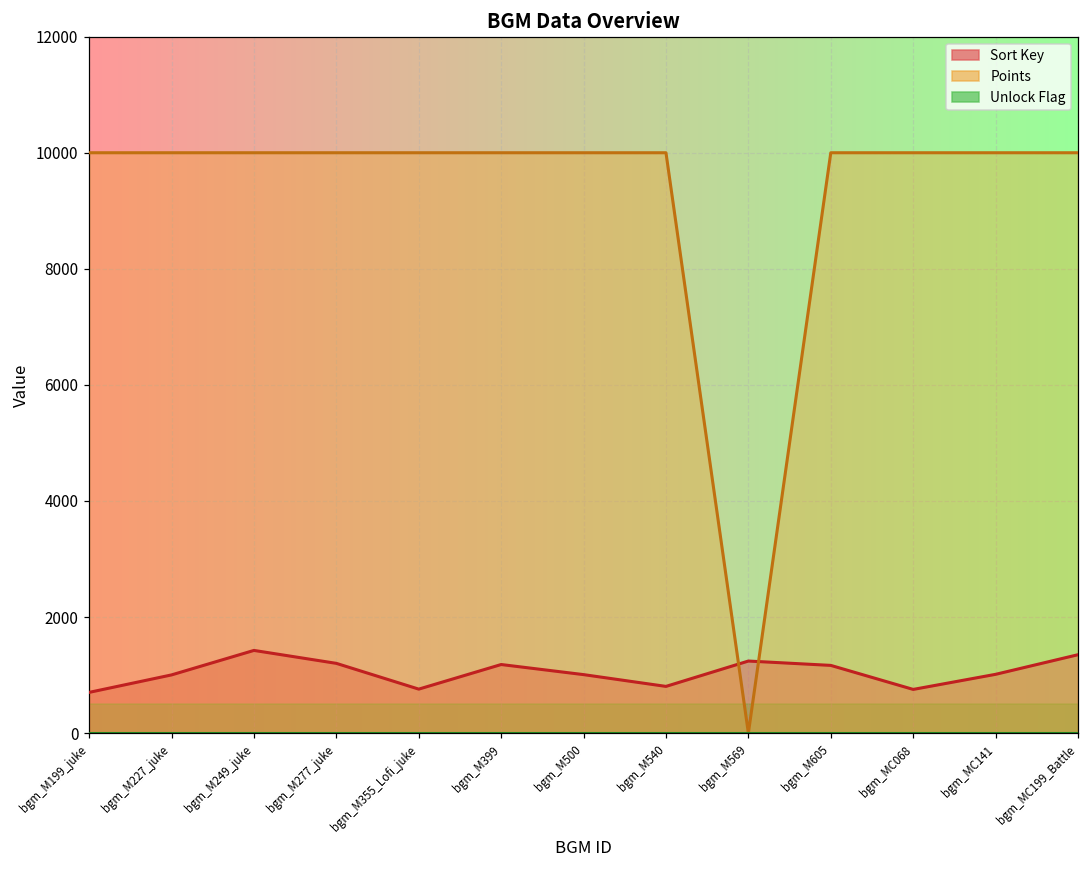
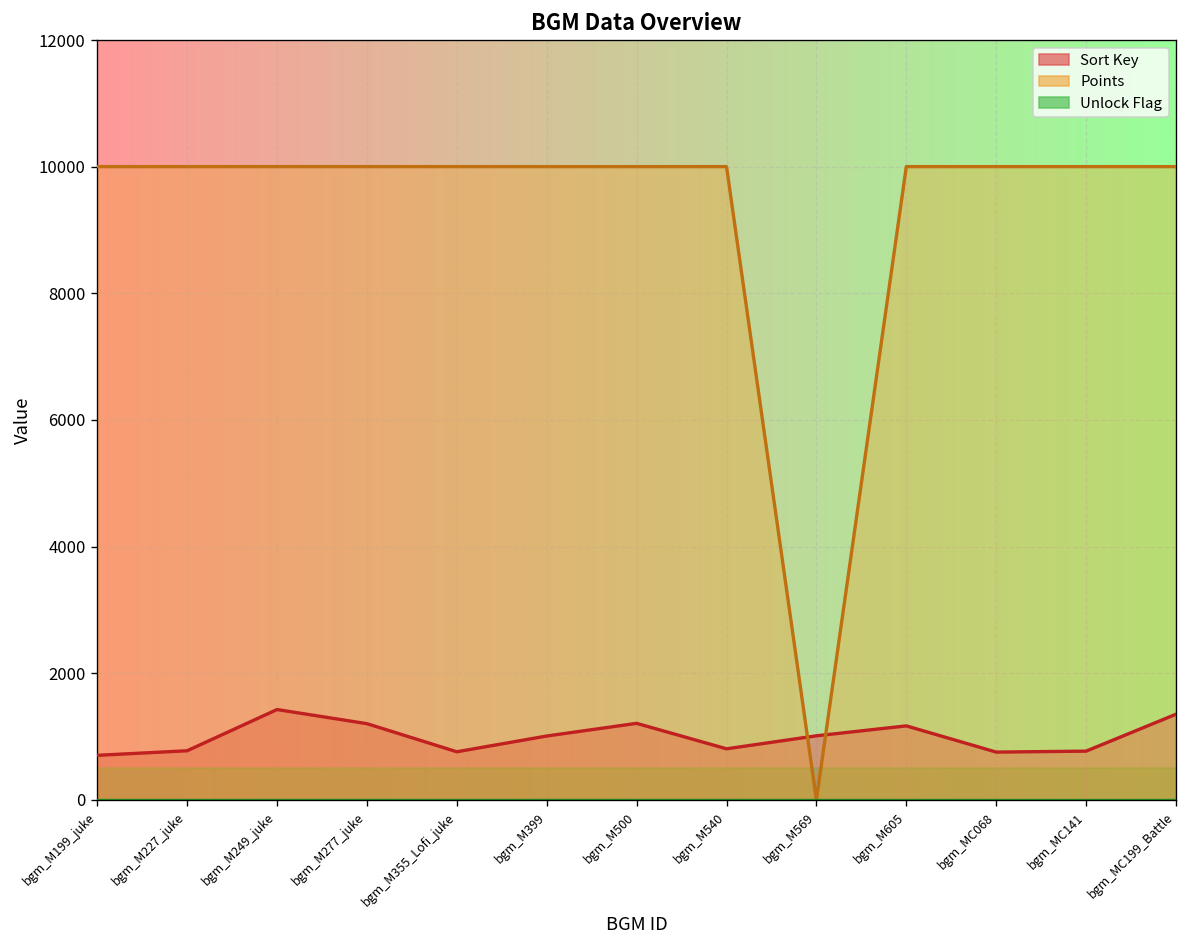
Sort Key, bgm_M227_juke: 1000 -> 800
Sort Key, bgm_M399: 1200 -> 1000
Sort Key, bgm_M500: 1000 -> 1200
Sort Key, bgm_M569: 1200 -> 1000
Sort Key, bgm_MC141: 1000 -> 800
